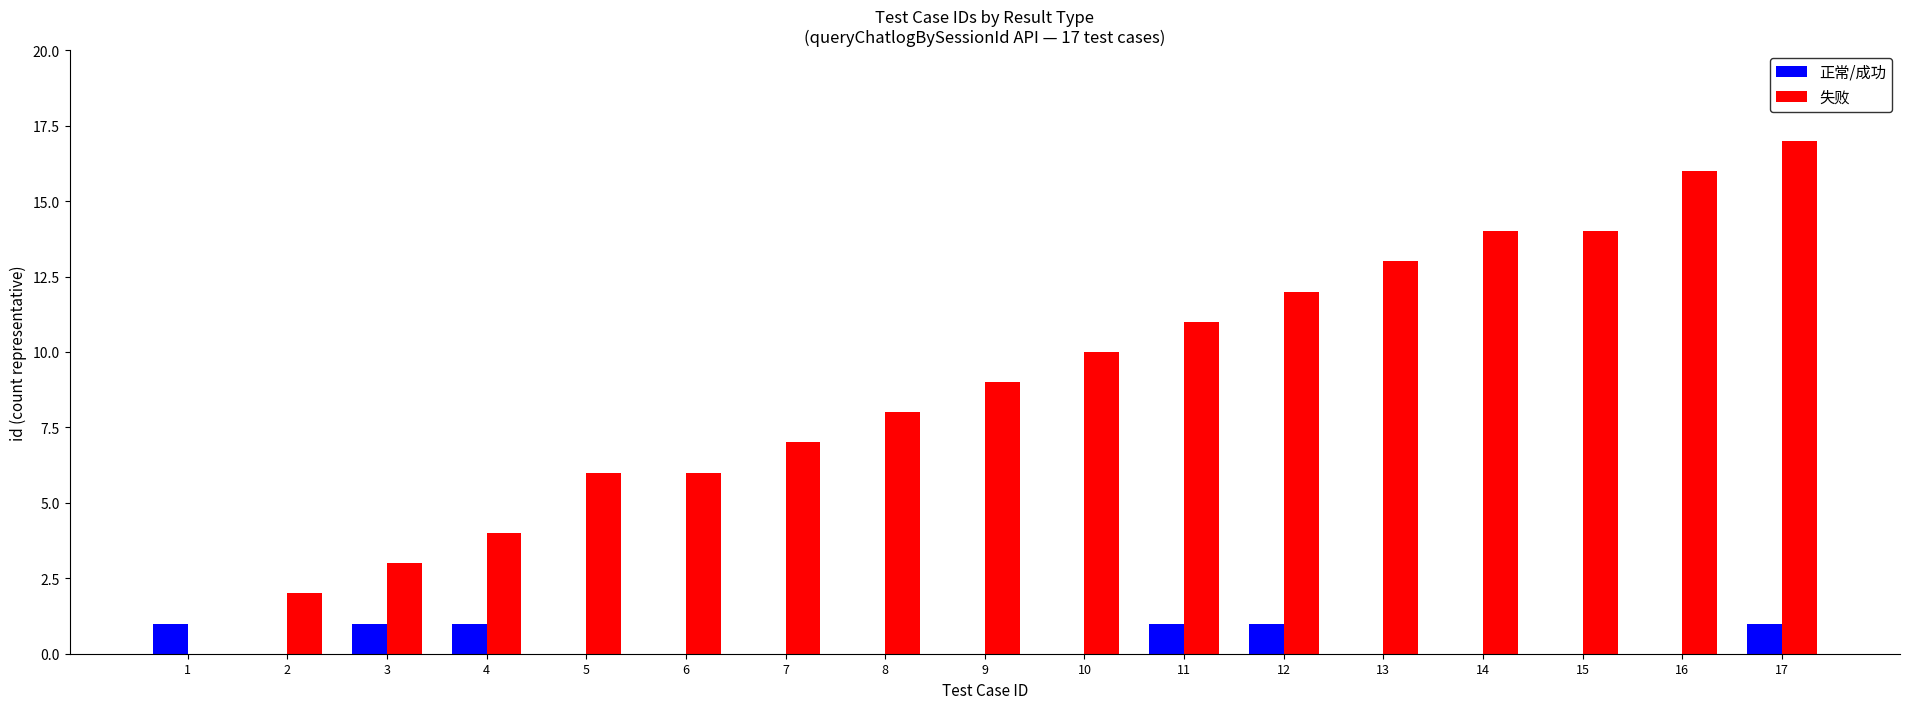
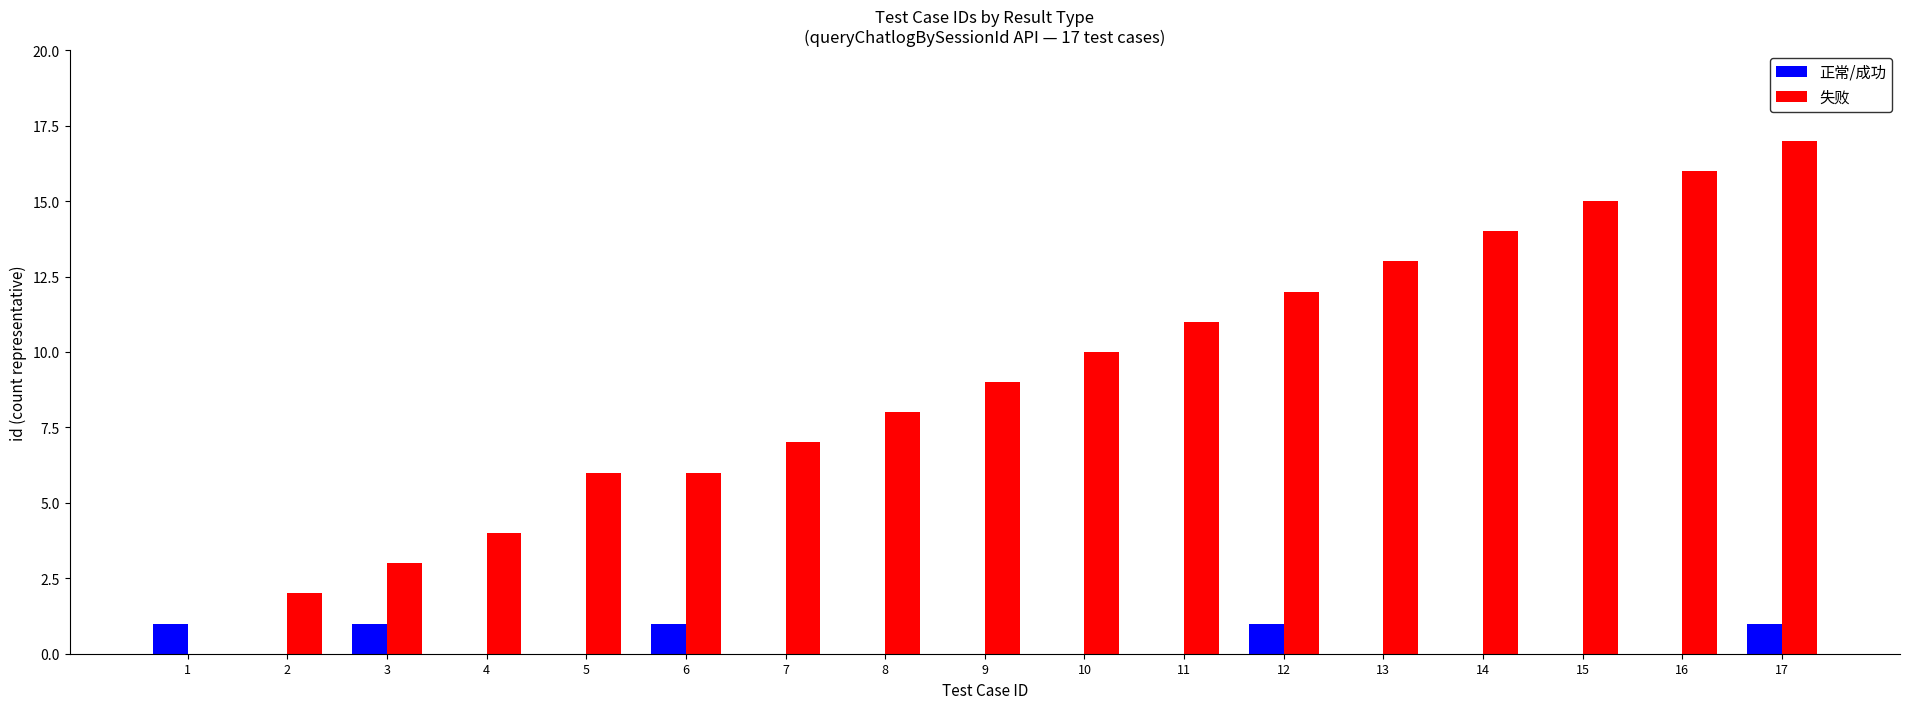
正常/成功, 4: 1 -> 0
正常/成功, 6: 0 -> 1
正常/成功, 11: 1 -> 0
失败, 15: 14 -> 15
